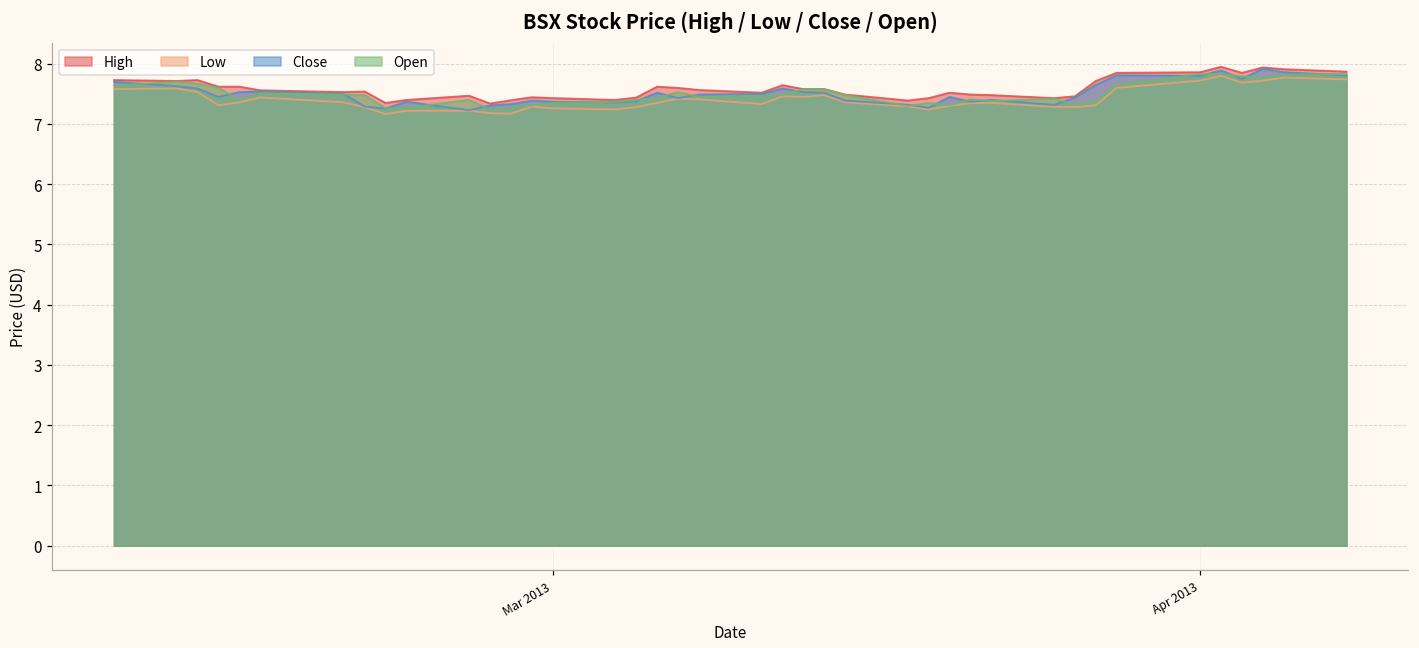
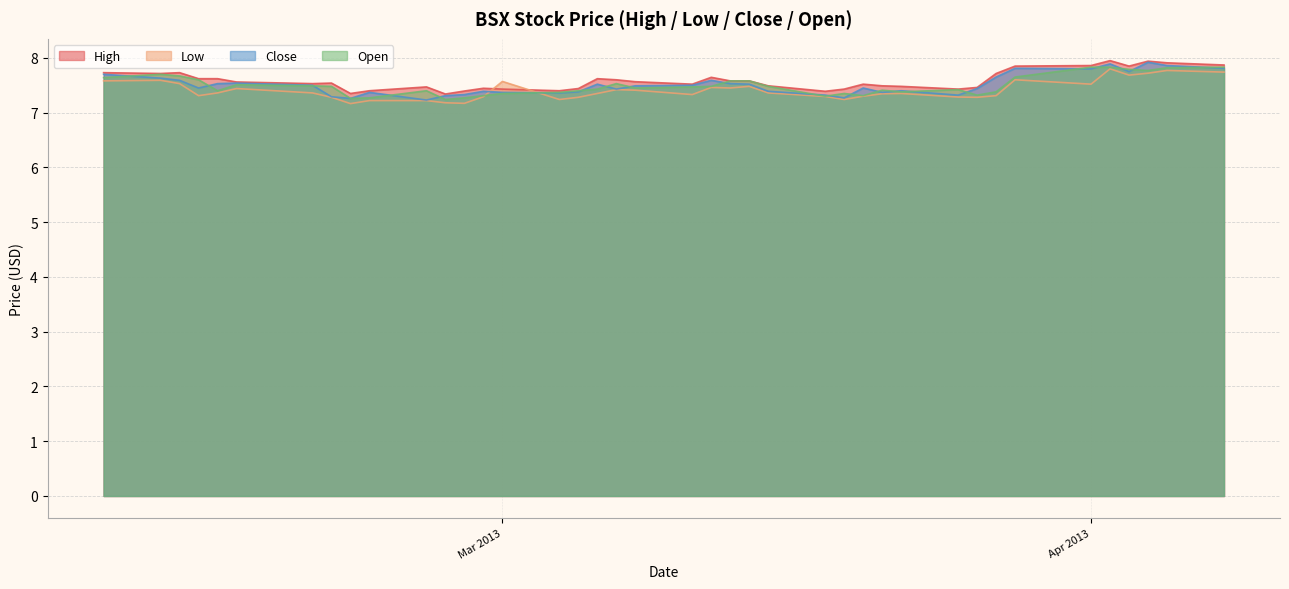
Low, Mar 2013: 7.3 -> 7.6
Low, Apr 2013: 7.7 -> 7.5
